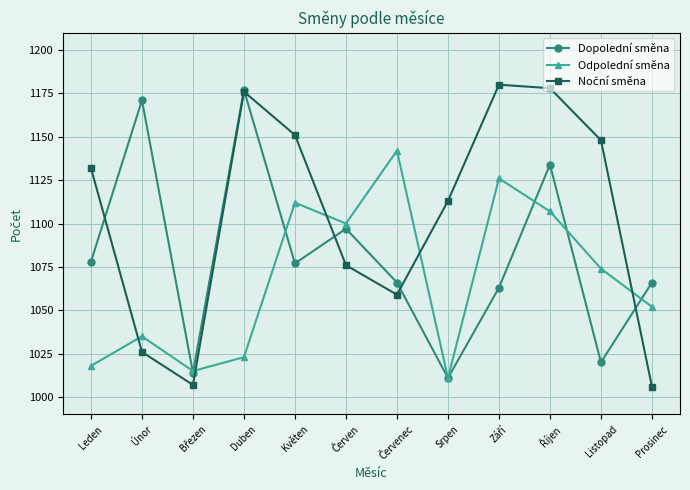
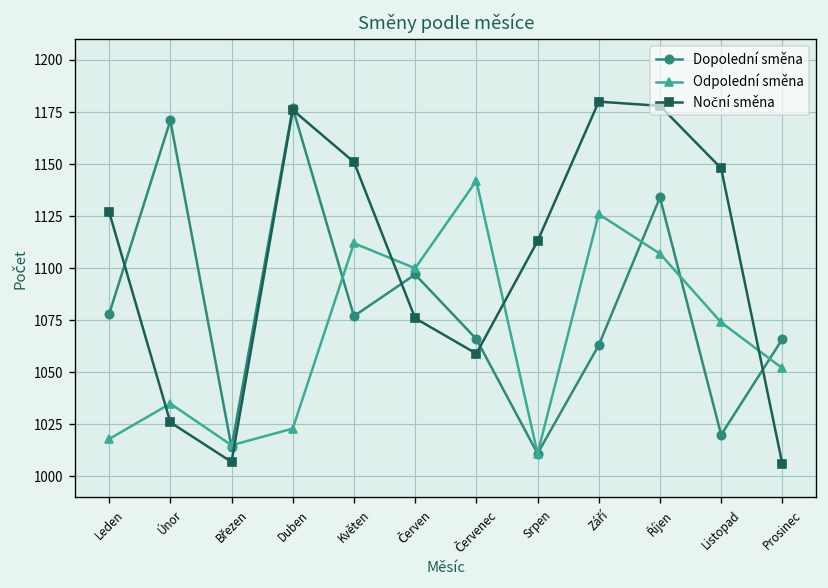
Noční směna, Leden: 1132 -> 1127
